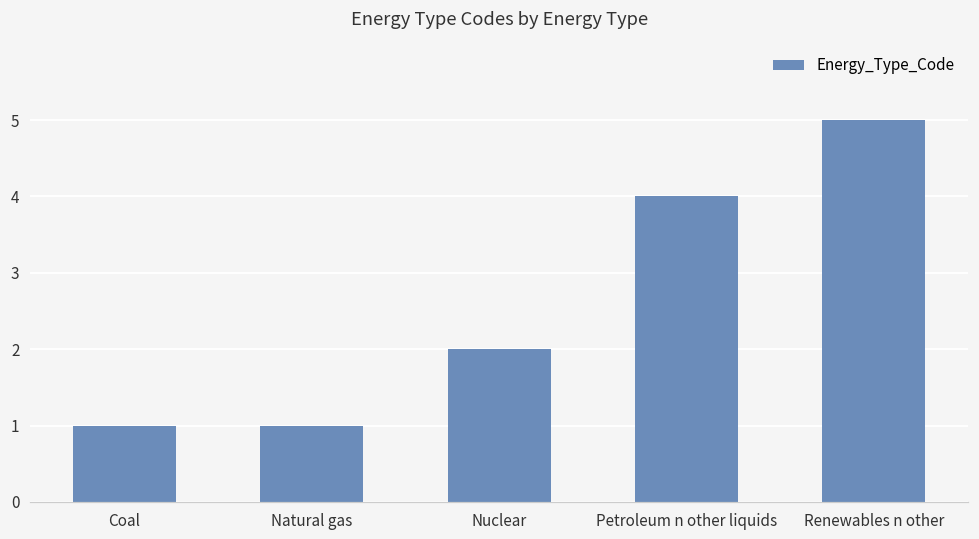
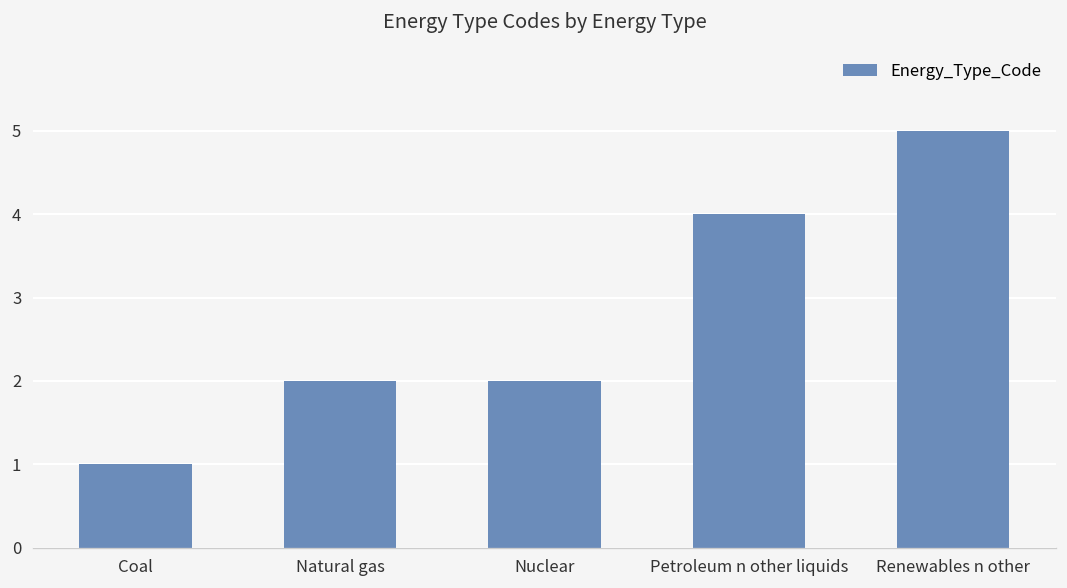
Natural gas: 1 -> 2
